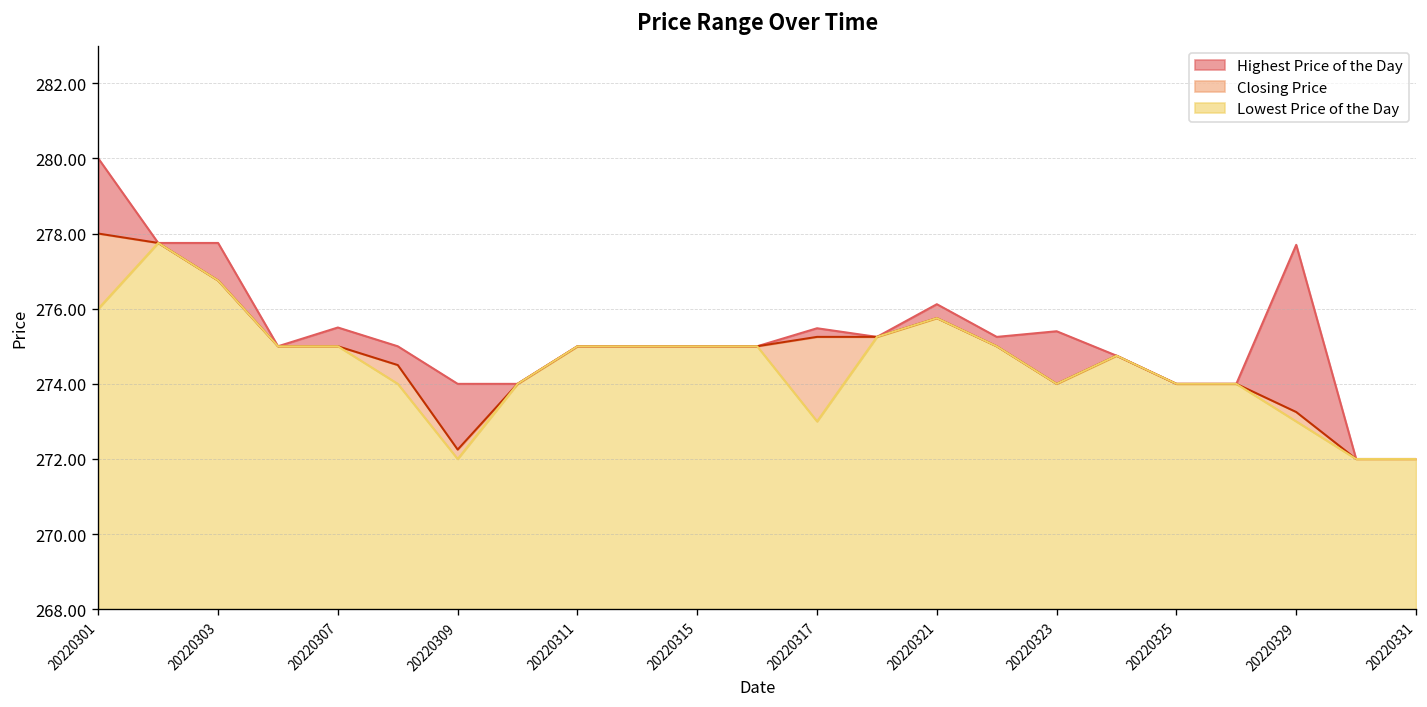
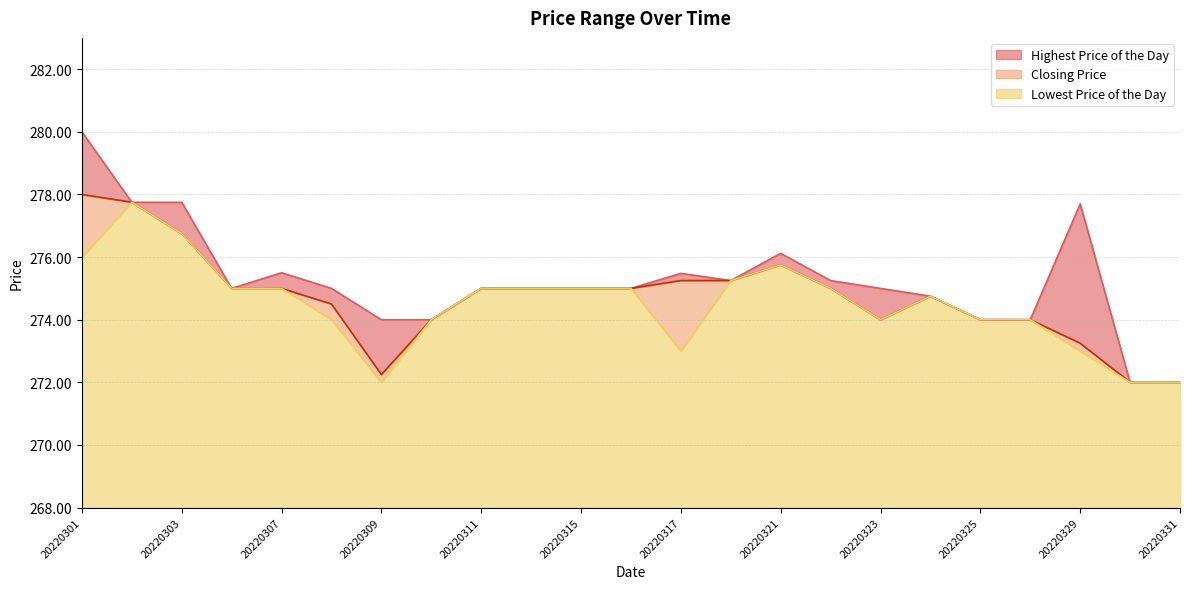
Highest Price of the Day, 20220323: 275.4 -> 275.0
